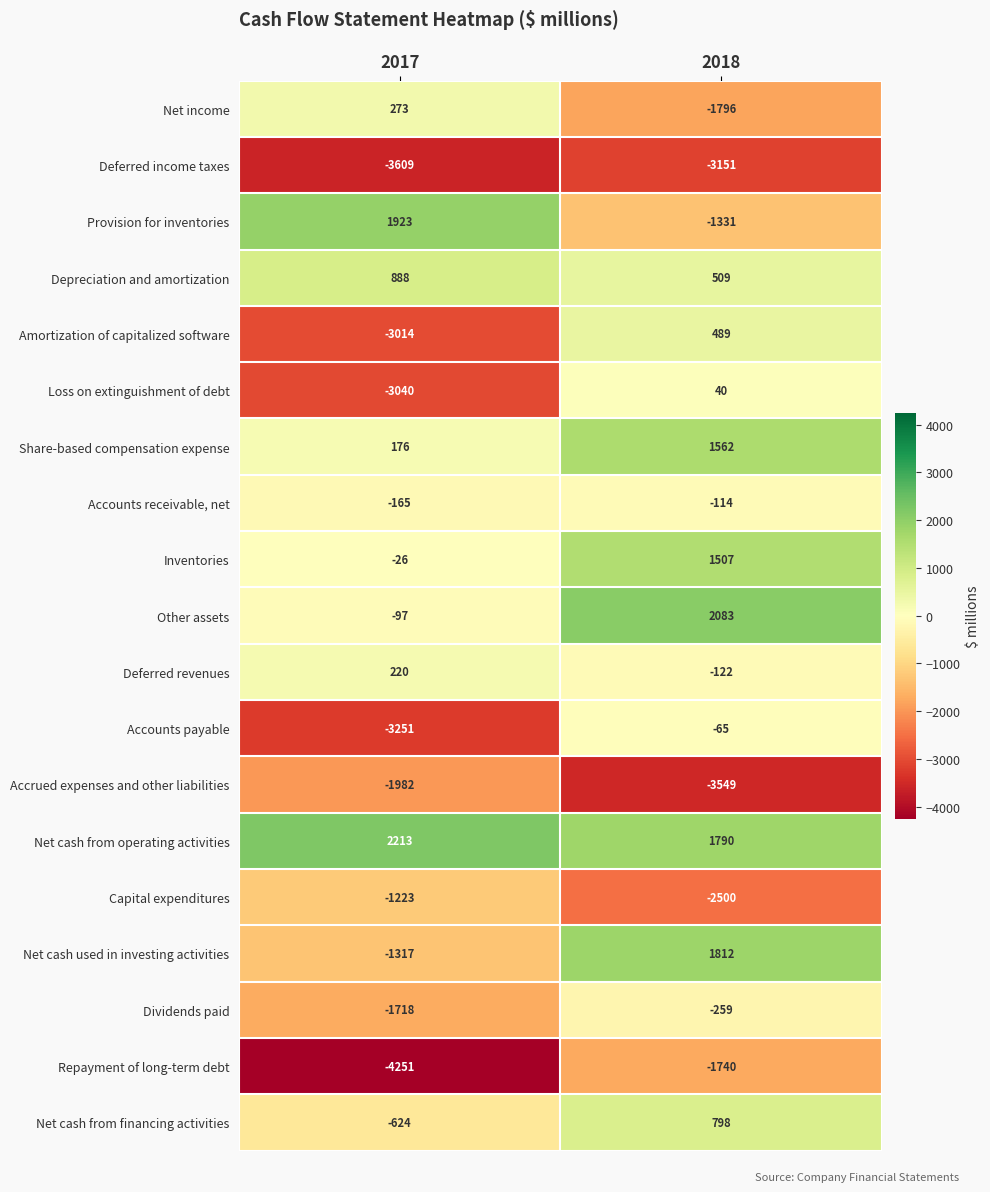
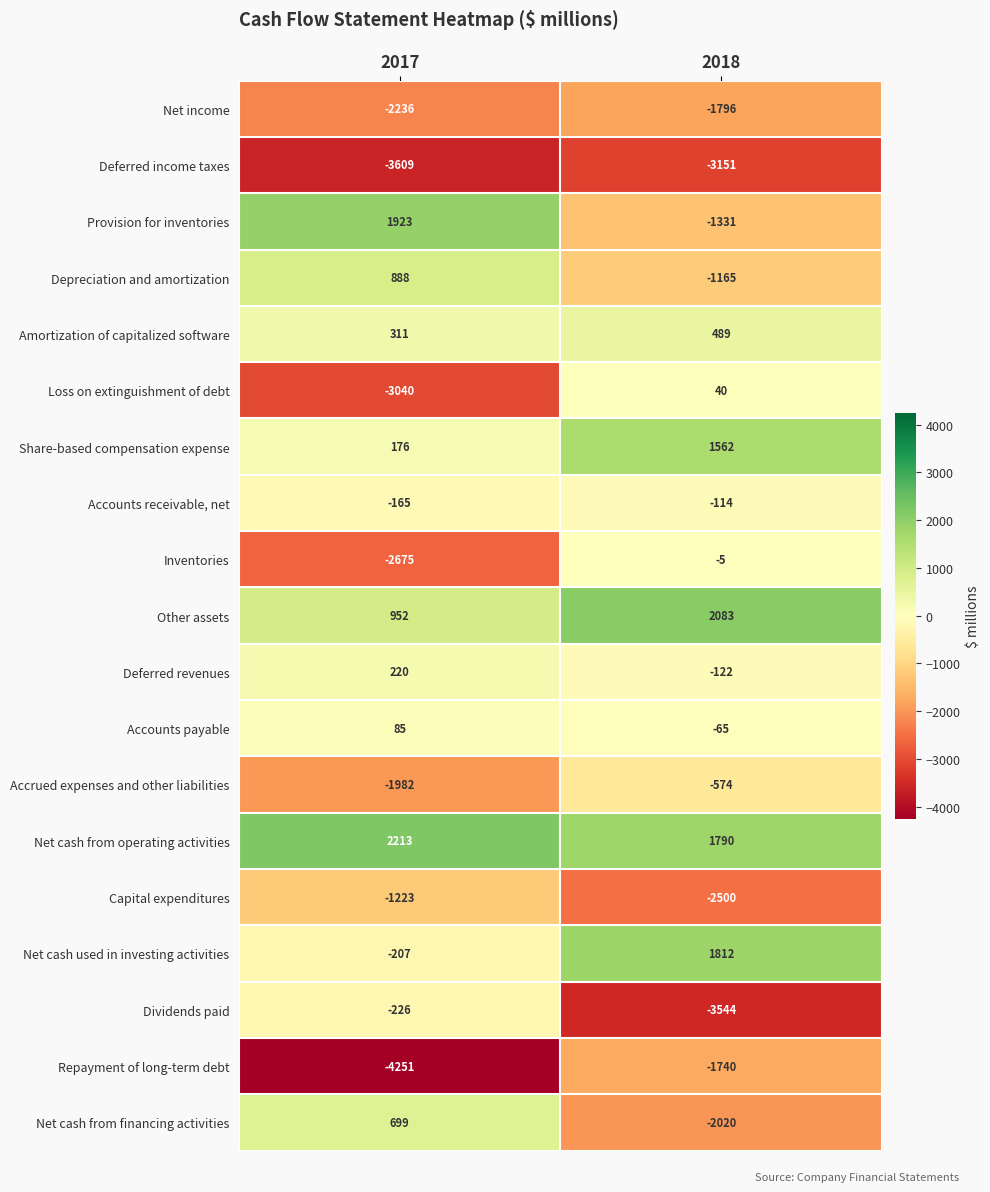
Net income, 2017: 273 -> -2236
Depreciation and amortization, 2018: 509 -> -1165
Amortization of capitalized software, 2017: -3014 -> 311
Inventories, 2017: -26 -> -2675
Inventories, 2018: 1507 -> -5
Other assets, 2017: -97 -> 952
Accounts payable, 2017: -3251 -> 85
Accrued expenses and other liabilities, 2018: -3549 -> -574
Net cash used in investing activities, 2017: -1317 -> -207
Dividends paid, 2017: -1718 -> -226
Dividends paid, 2018: -259 -> -3544
Net cash from financing activities, 2017: -624 -> 699
Net cash from financing activities, 2018: 798 -> -2020
